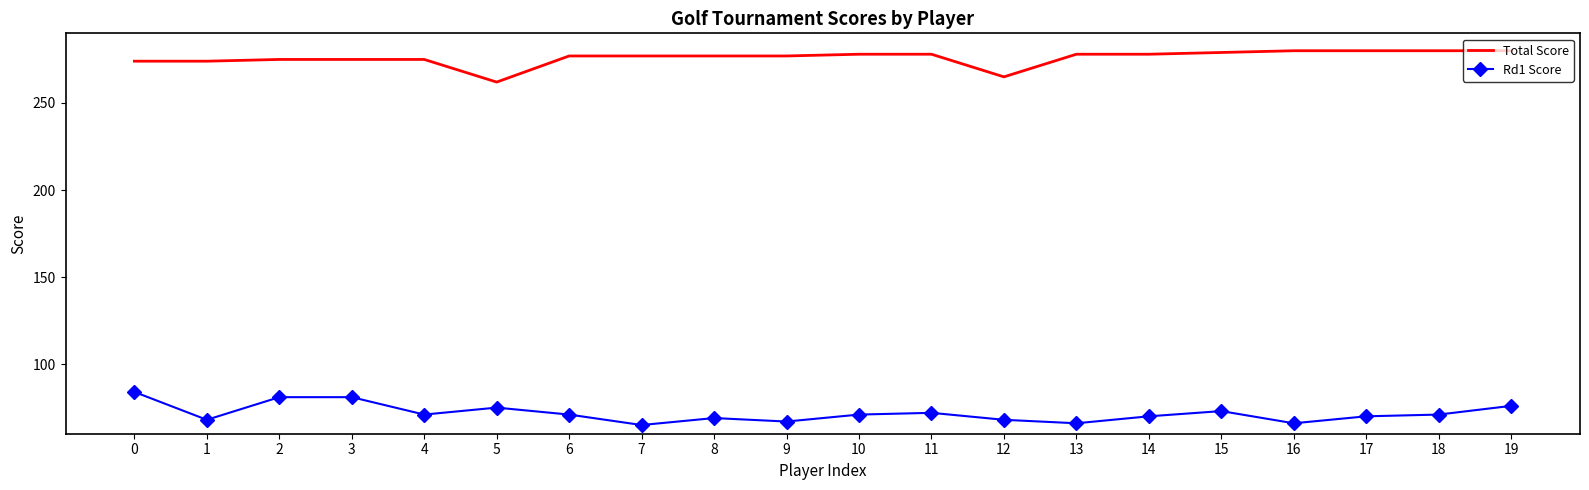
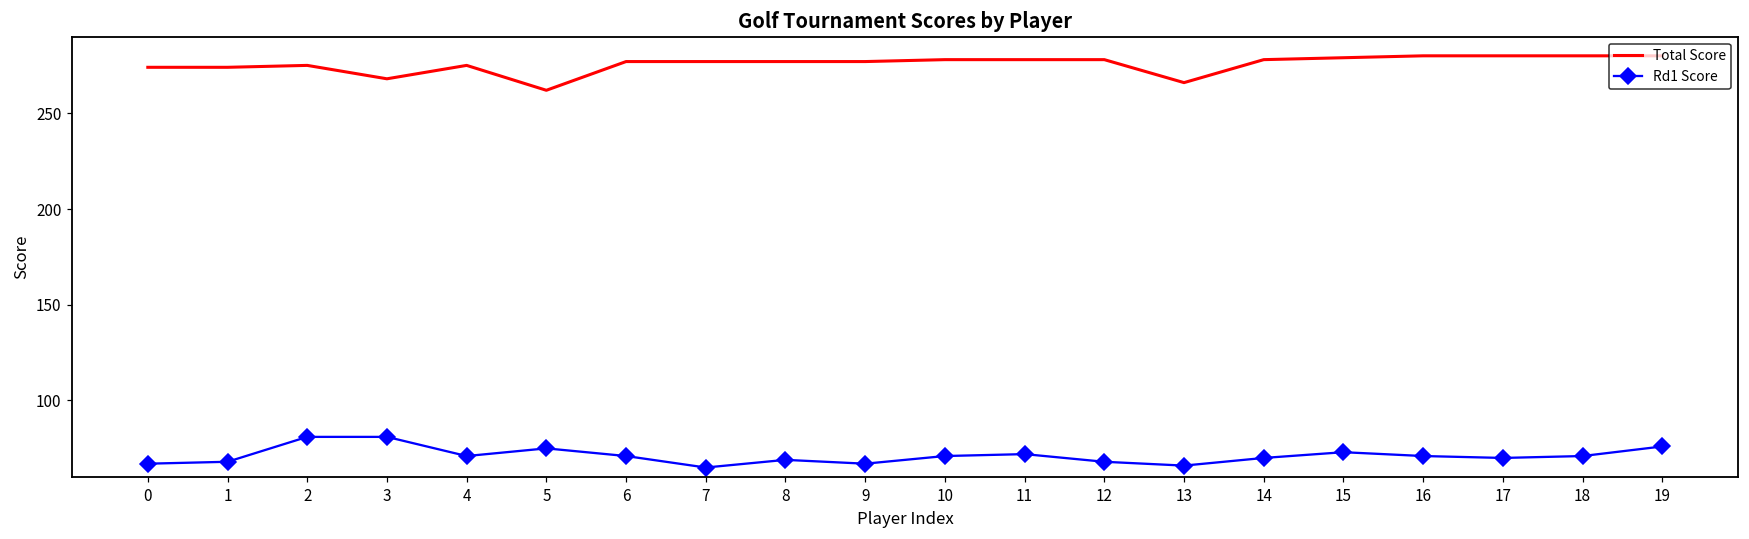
Rd1 Score, 0: 84 -> 67
Total Score, 3: 275 -> 268
Total Score, 12: 265 -> 278
Total Score, 13: 278 -> 266
Rd1 Score, 16: 66 -> 71
